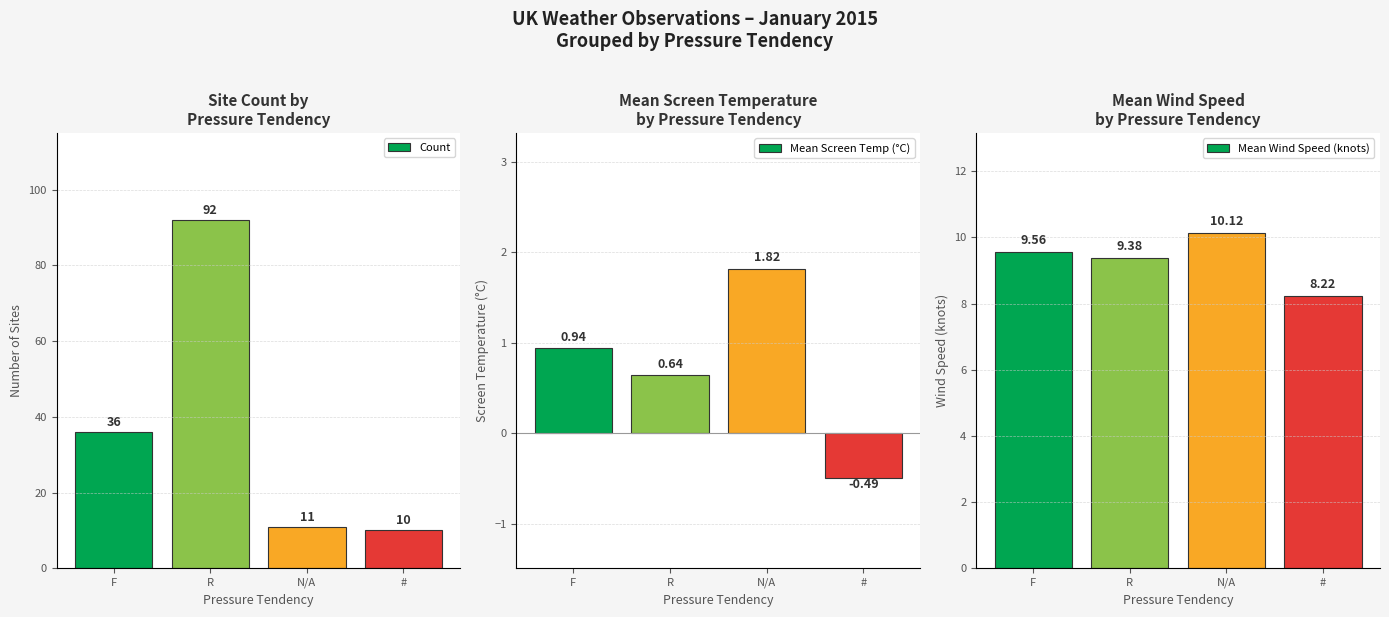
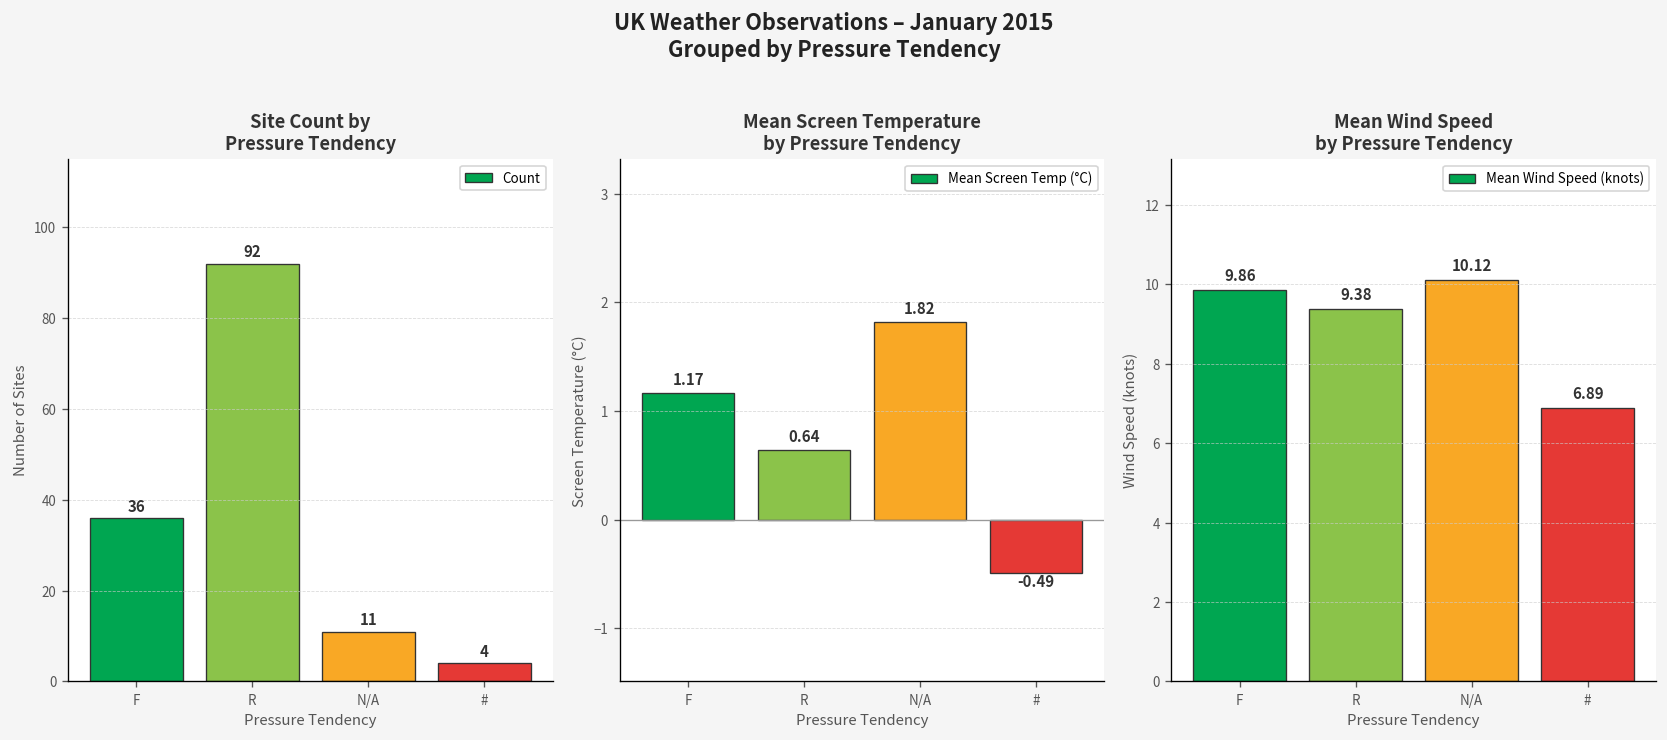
Site Count by Pressure Tendency, #: 10 -> 4
Mean Screen Temperature by Pressure Tendency, F: 0.94 -> 1.17
Mean Wind Speed by Pressure Tendency, F: 9.56 -> 9.86
Mean Wind Speed by Pressure Tendency, #: 8.22 -> 6.89
